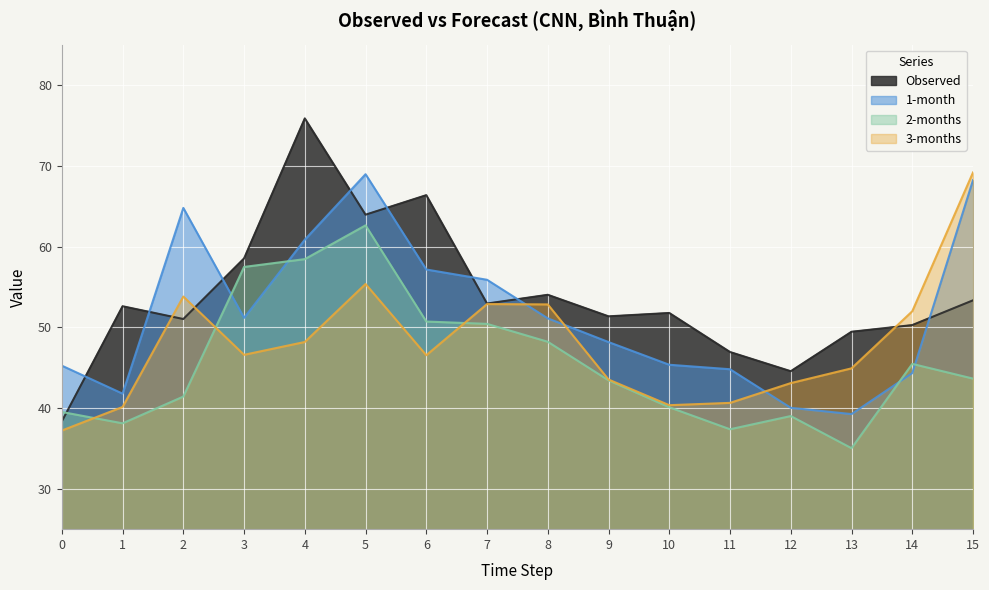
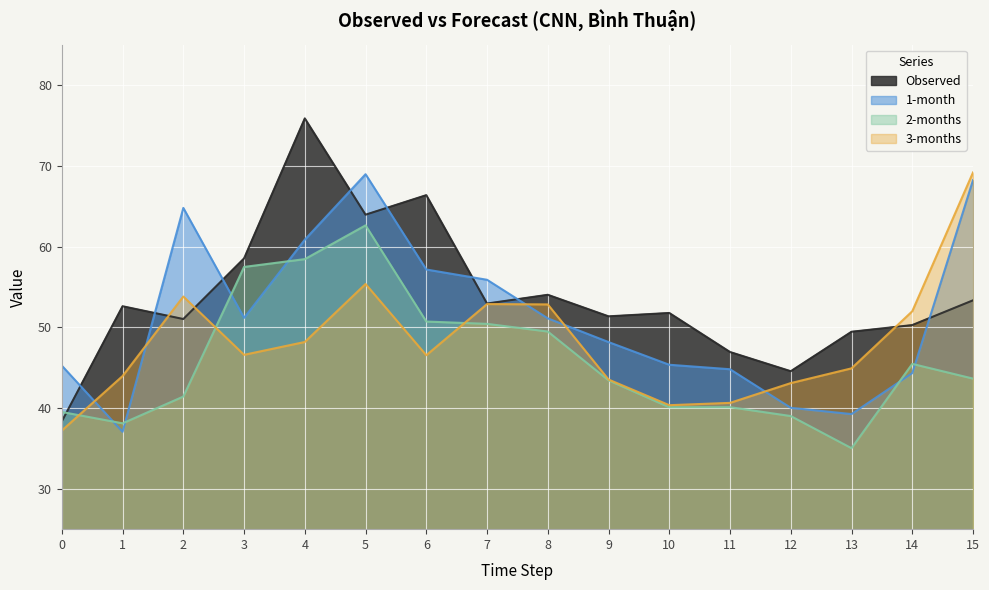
1-month, 1: 42 -> 37
3-months, 1: 40 -> 44
2-months, 8: 48 -> 49
2-months, 11: 37 -> 40
